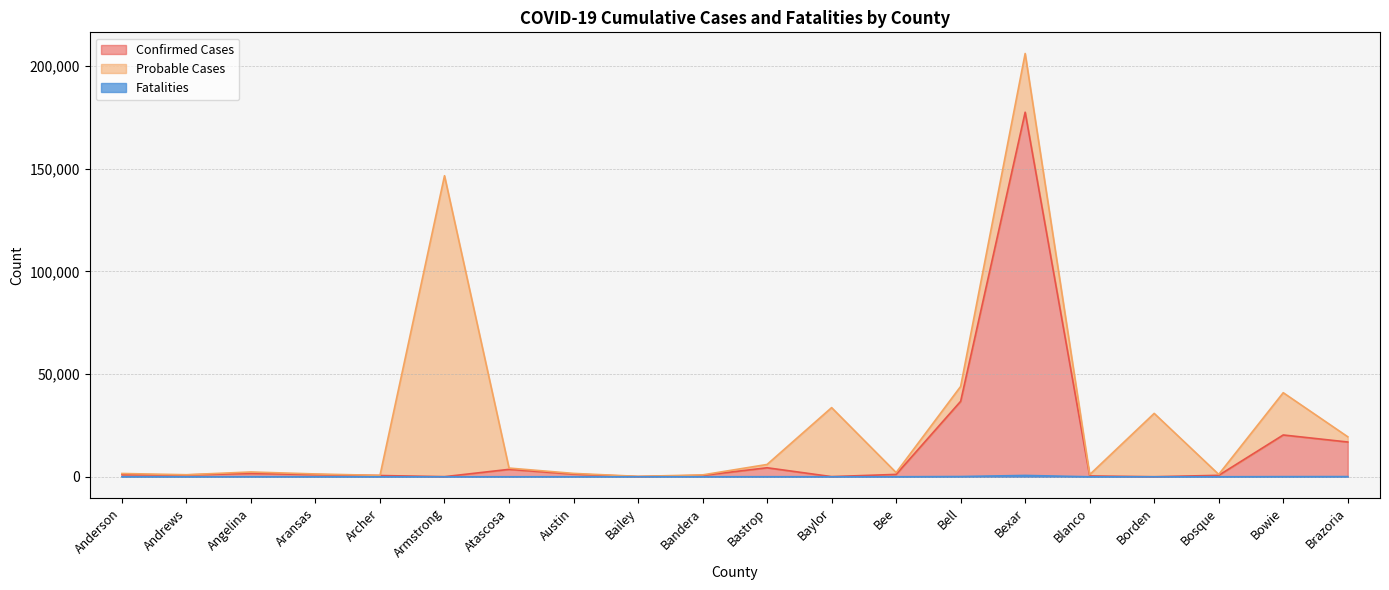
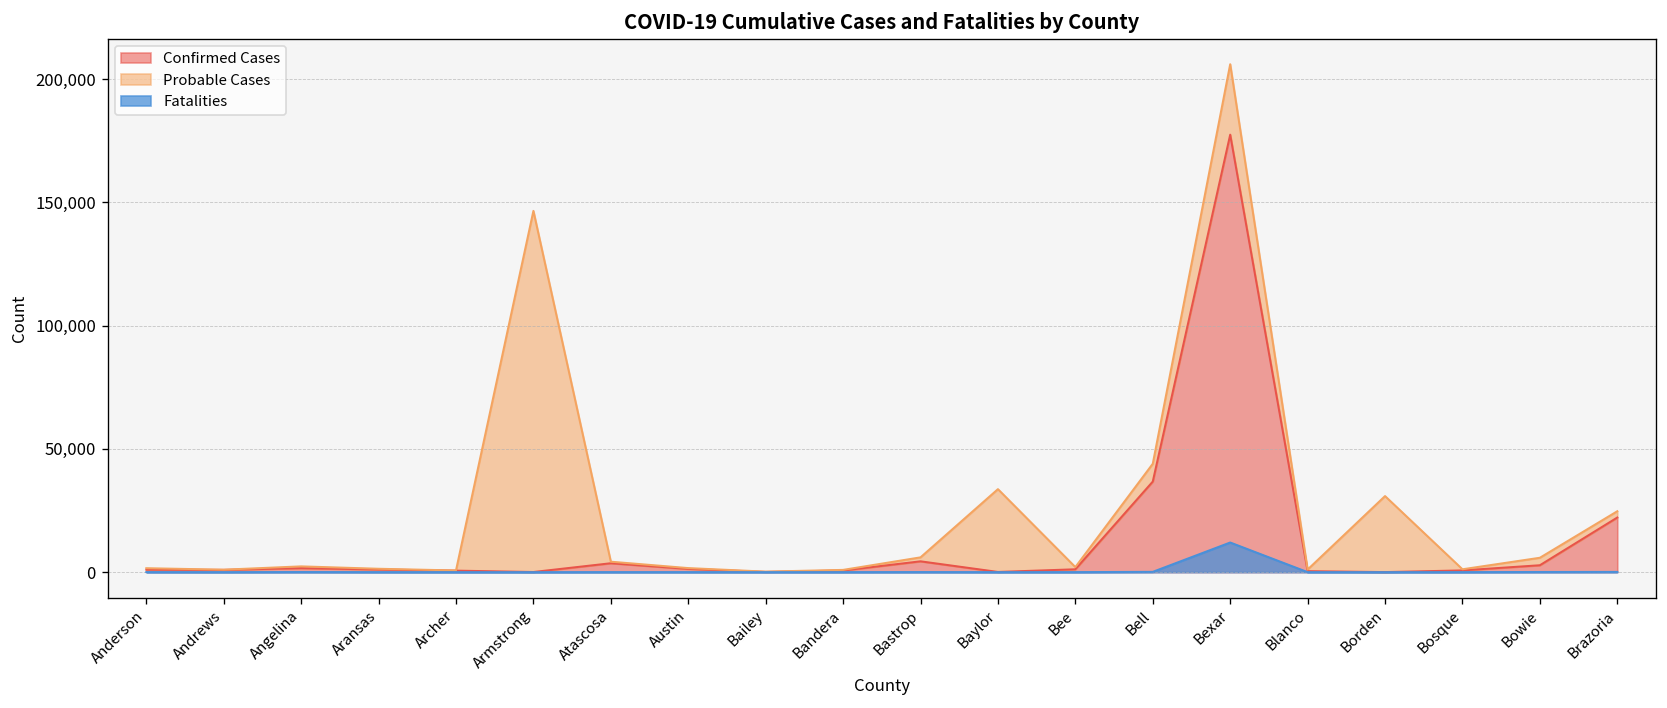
Fatalities, Bexar: 1,000 -> 12,000
Confirmed Cases, Bowie: 20,000 -> 3,000
Probable Cases, Bowie: 21,000 -> 3,000
Confirmed Cases, Brazoria: 17,000 -> 22,000
